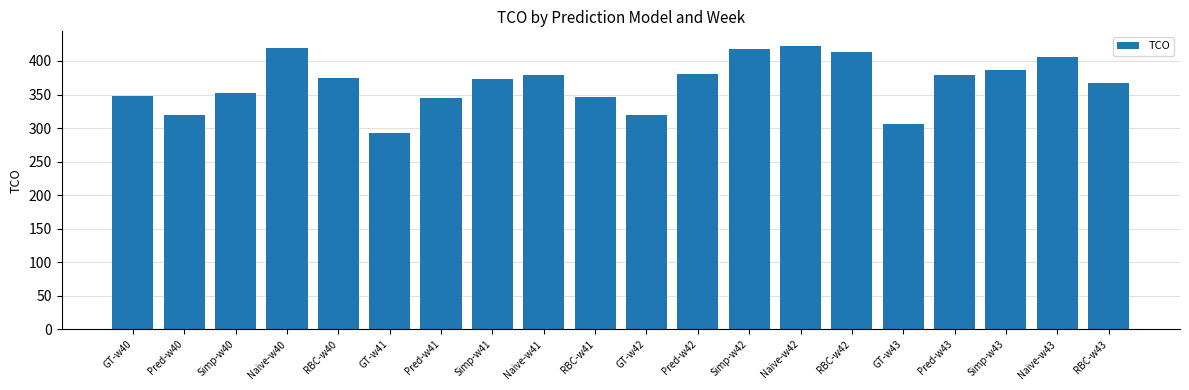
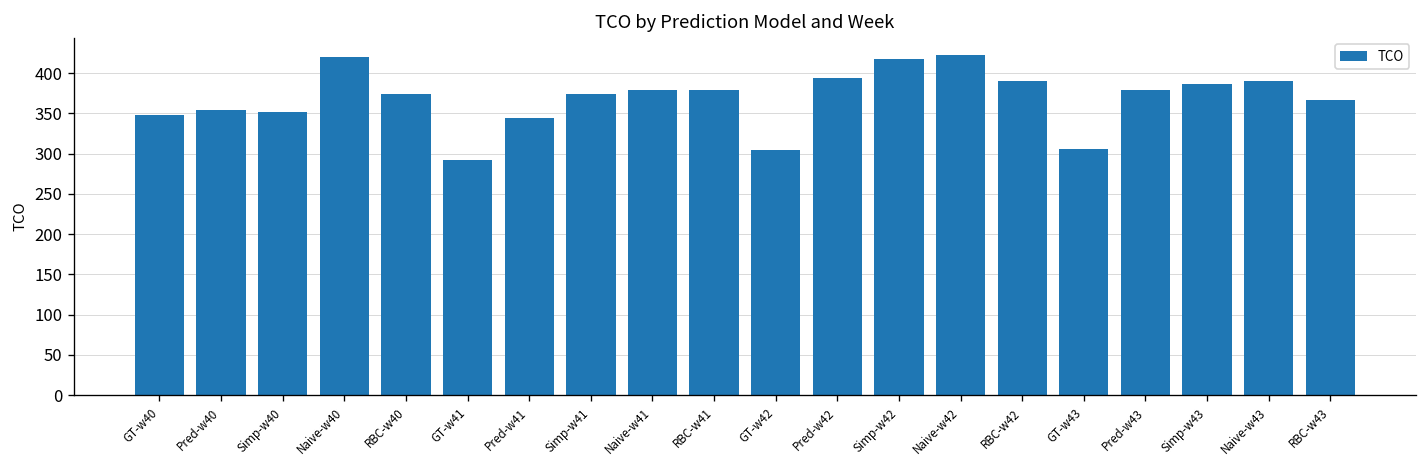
Pred-w40: 320 -> 350
RBC-w41: 350 -> 380
GT-w42: 320 -> 300
Pred-w42: 380 -> 390
RBC-w42: 410 -> 390
Naive-w43: 410 -> 390
